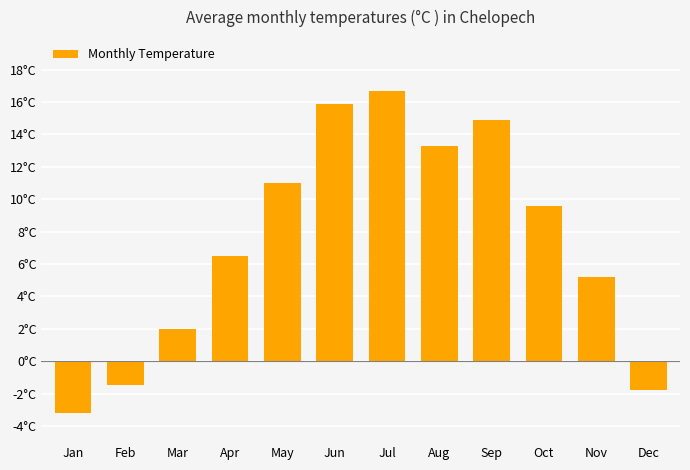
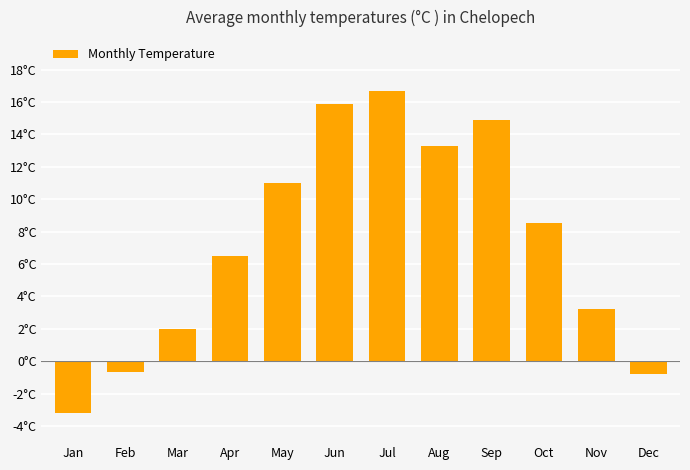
Feb: -1.5°C -> -0.7°C
Oct: 9.6°C -> 8.5°C
Nov: 5.2°C -> 3.2°C
Dec: -1.8°C -> -0.8°C
